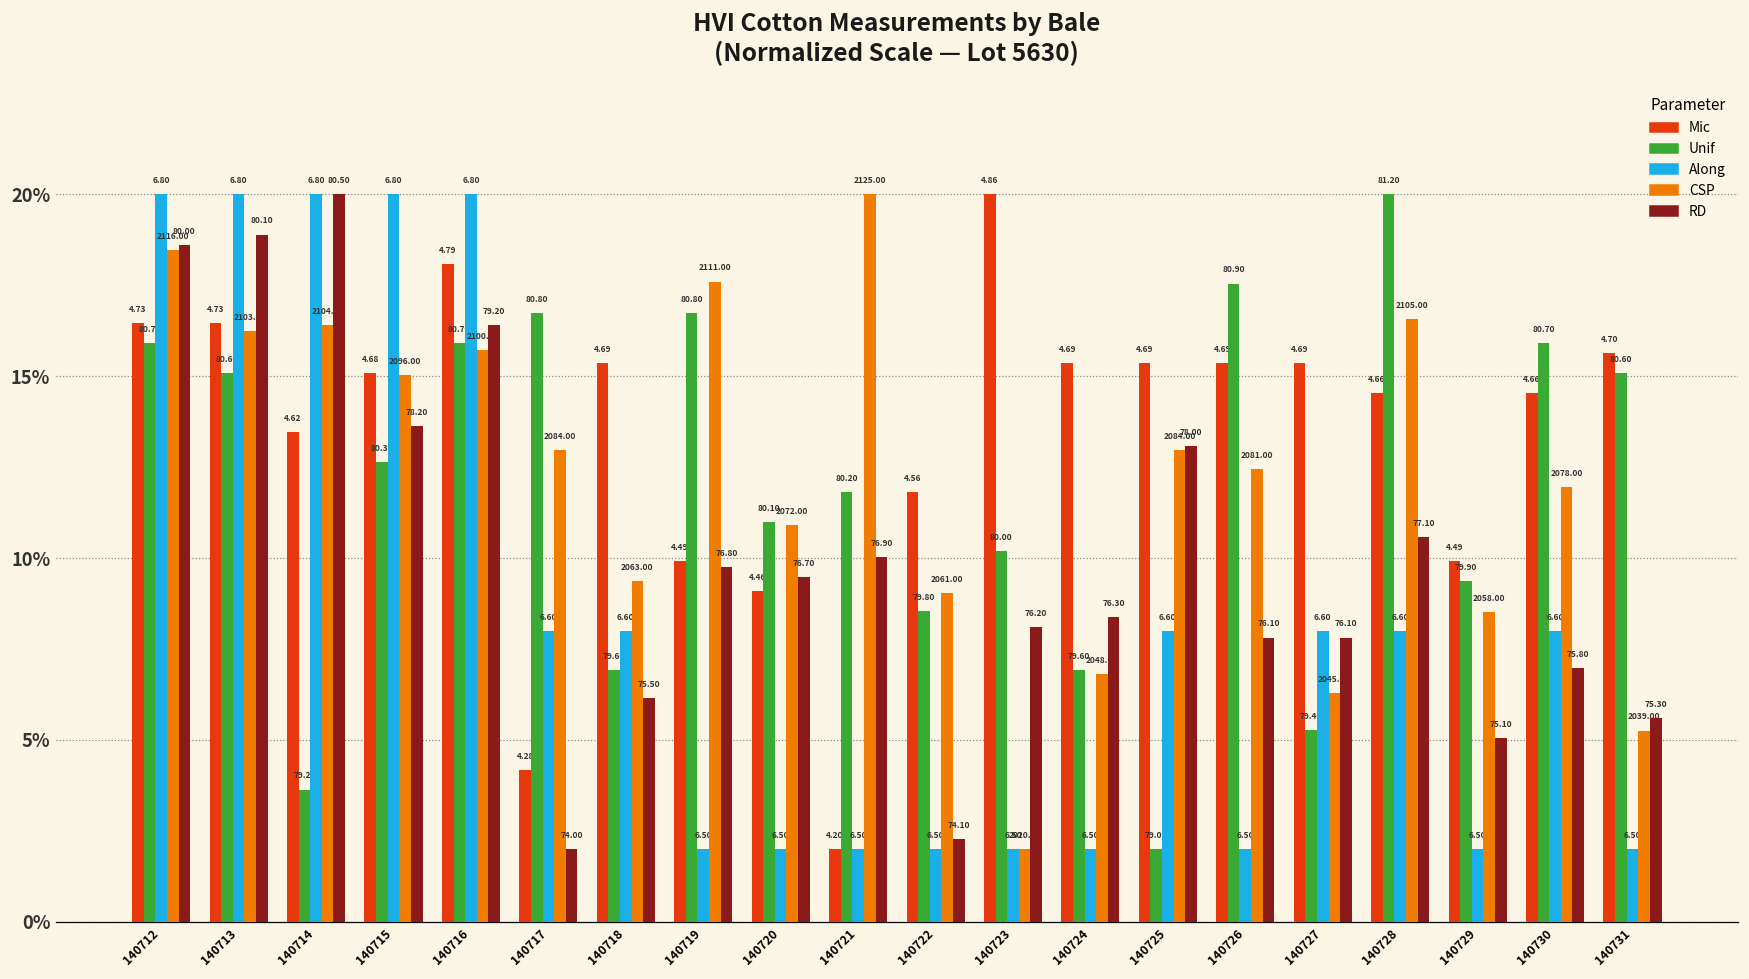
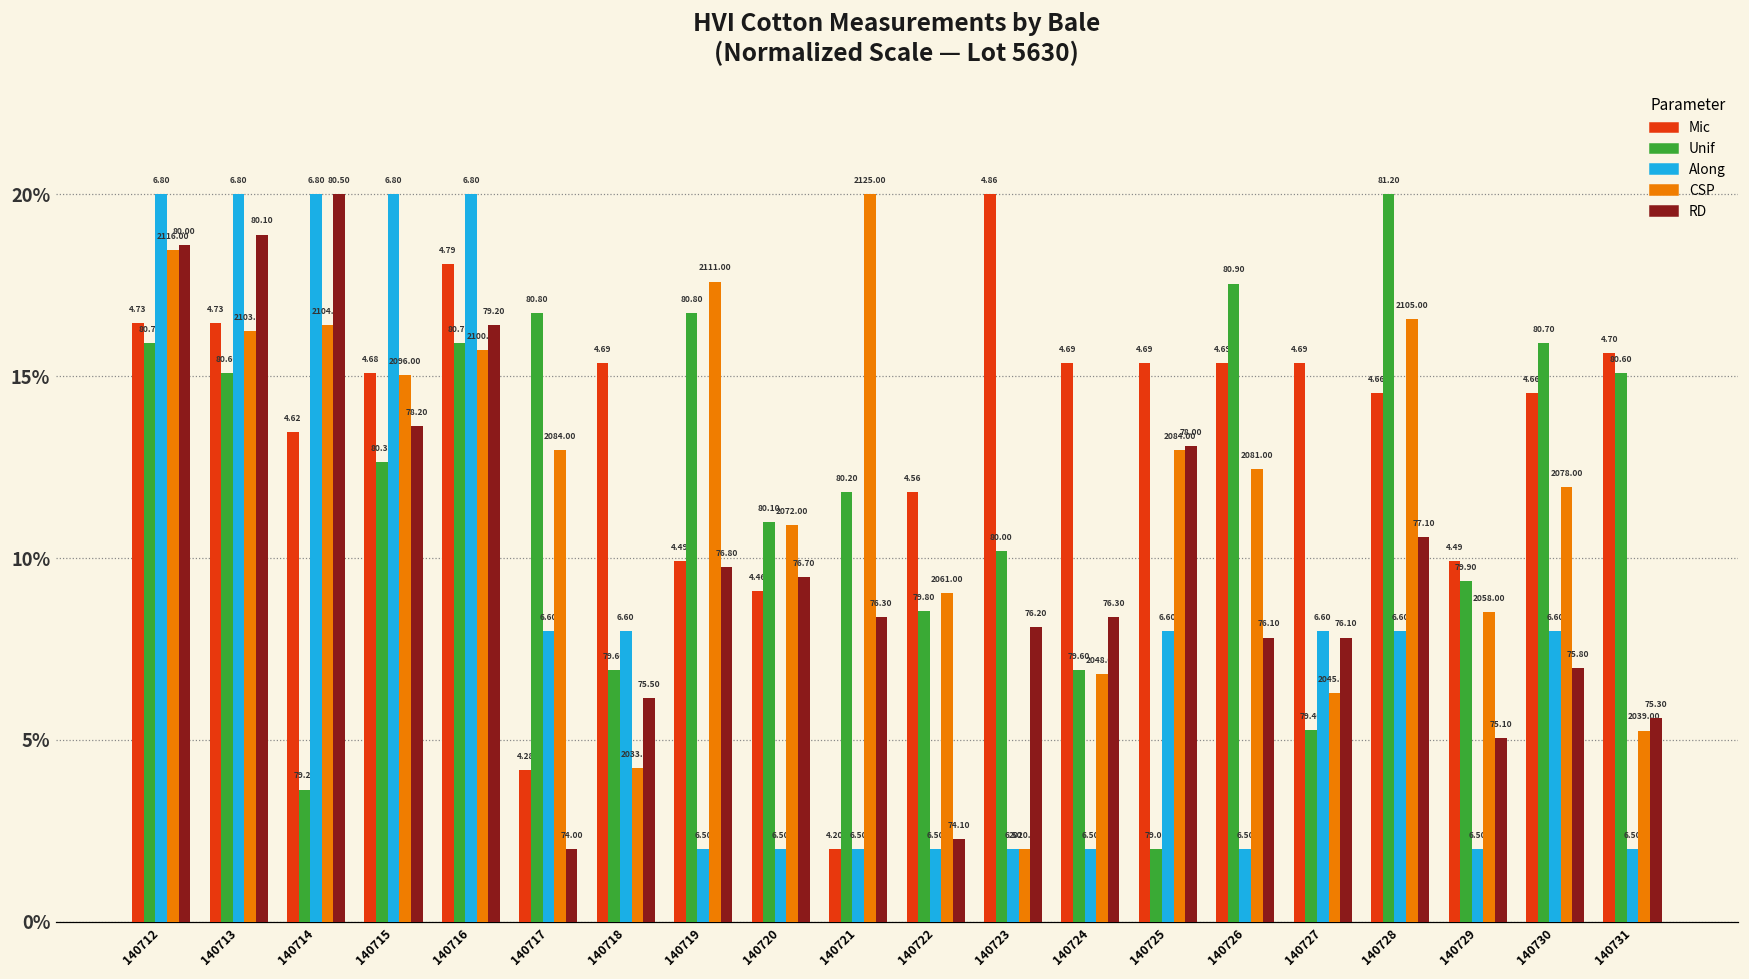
CSP, 140718: 2063.00 -> 2033.00
RD, 140721: 76.90 -> 76.30
